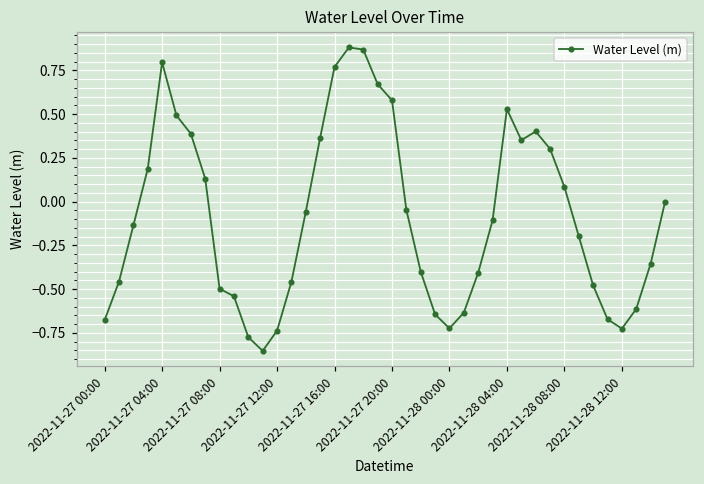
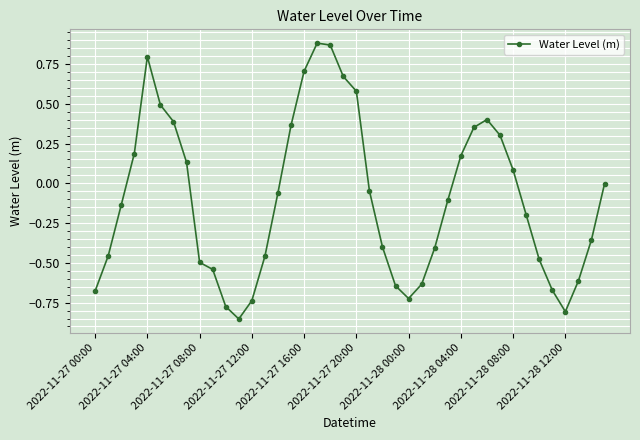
2022-11-27 16:00: 0.77 -> 0.70
2022-11-28 04:00: 0.53 -> 0.17
2022-11-28 12:00: -0.73 -> -0.81
